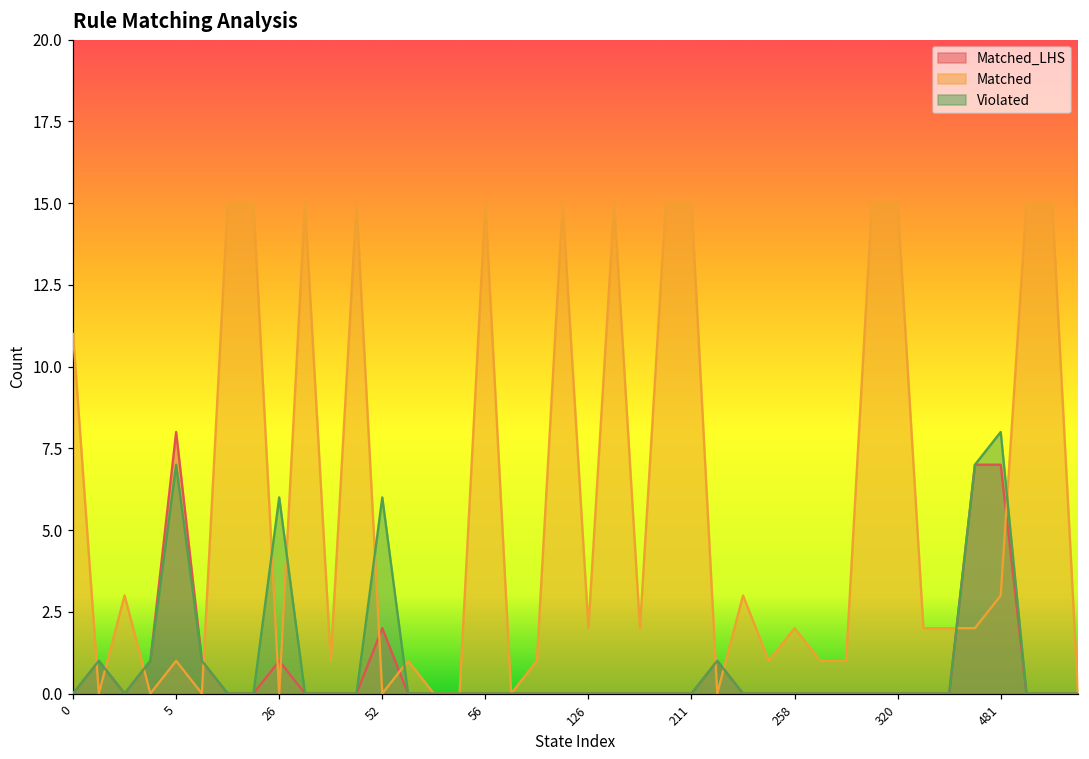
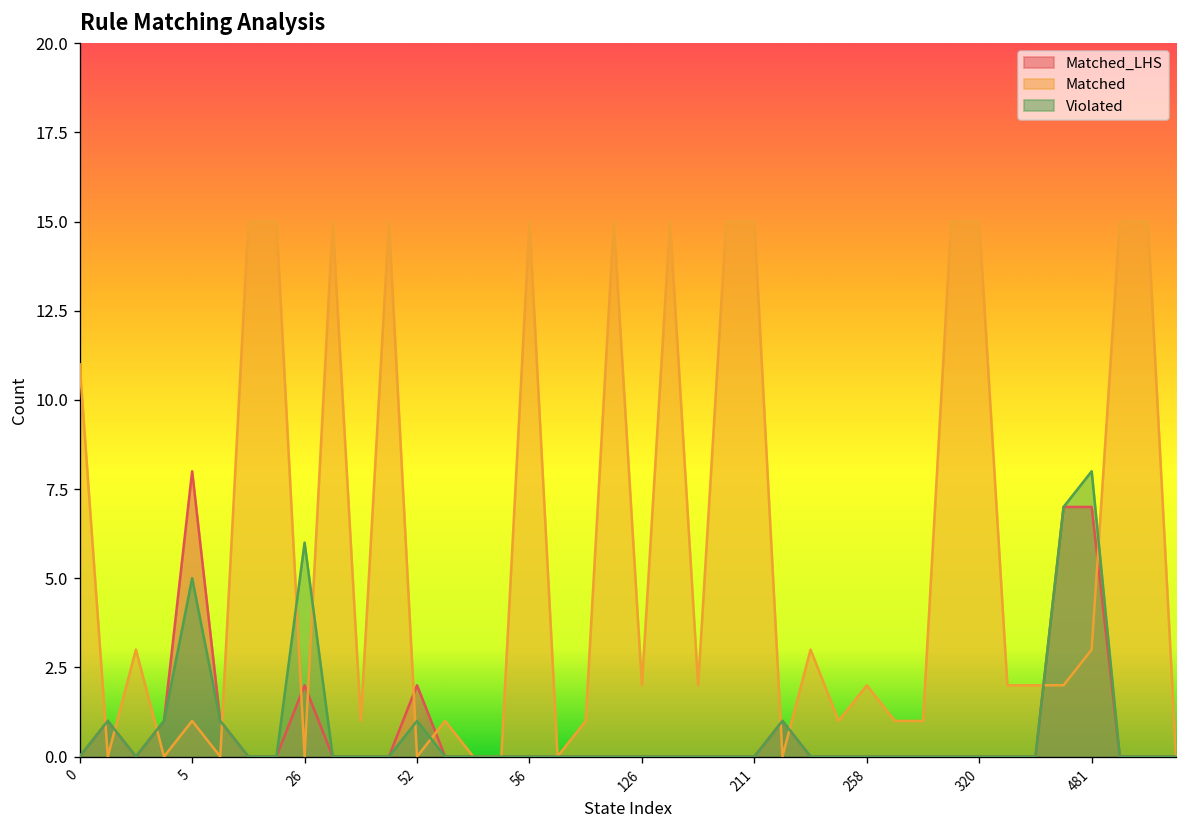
Violated, 5: 7 -> 5
Matched_LHS, 26: 1 -> 2
Violated, 52: 6 -> 1
